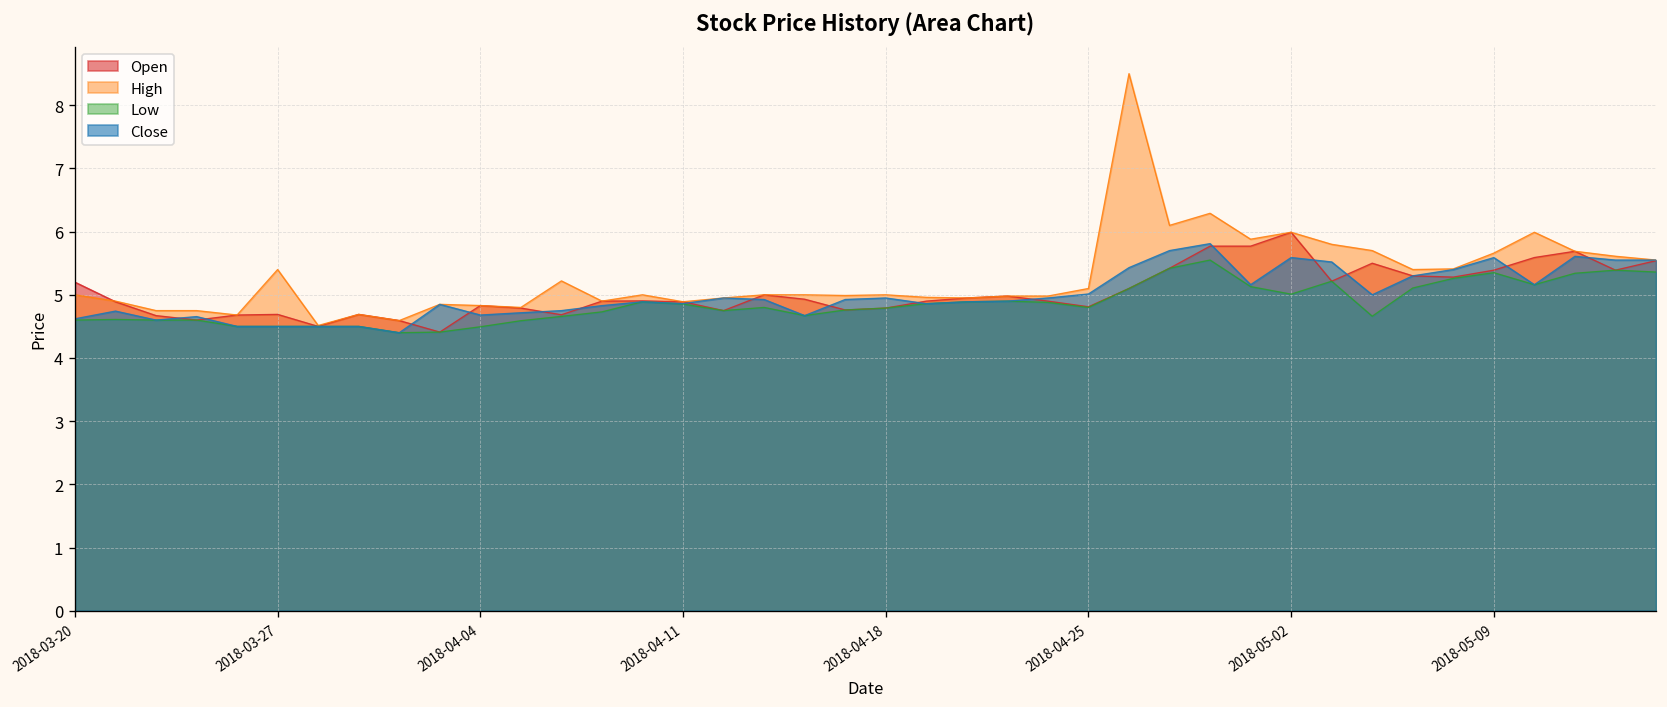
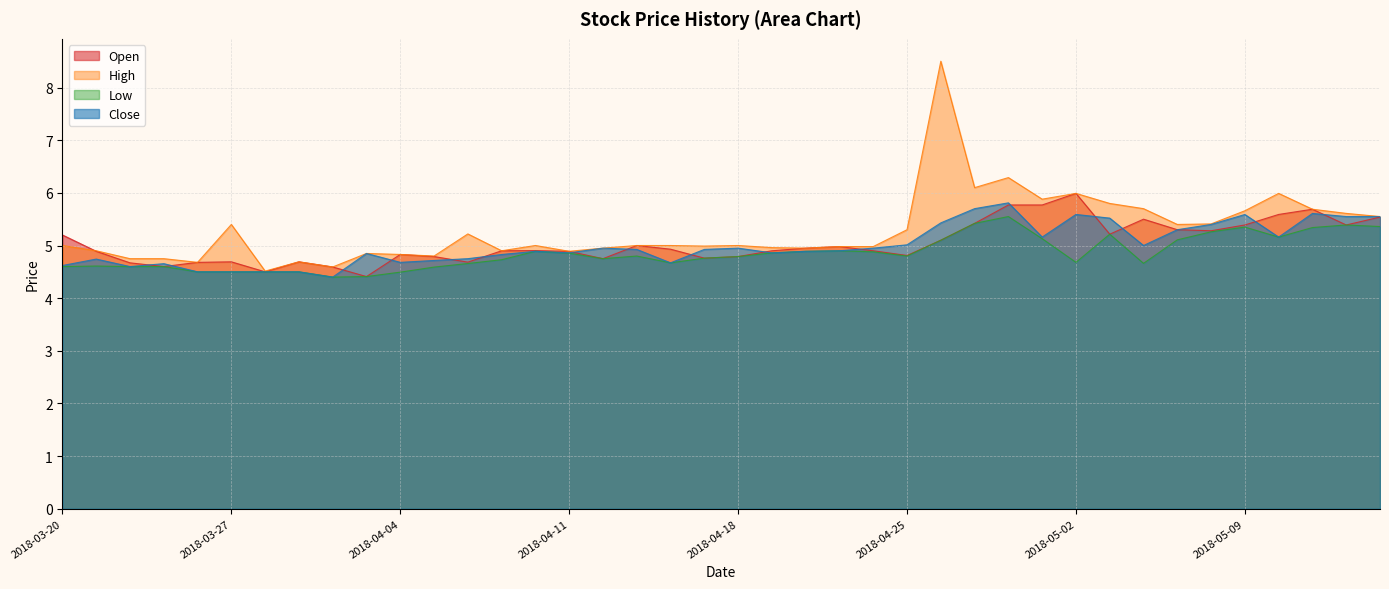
High, 2018-04-25: 5.1 -> 5.3
Low, 2018-05-02: 5.0 -> 4.7
